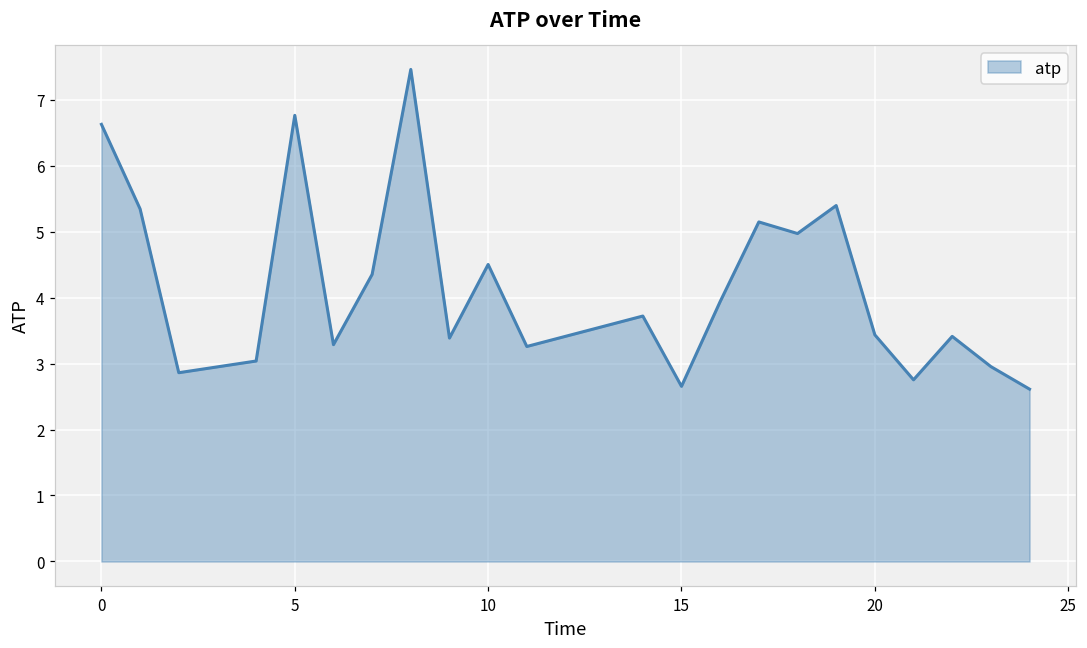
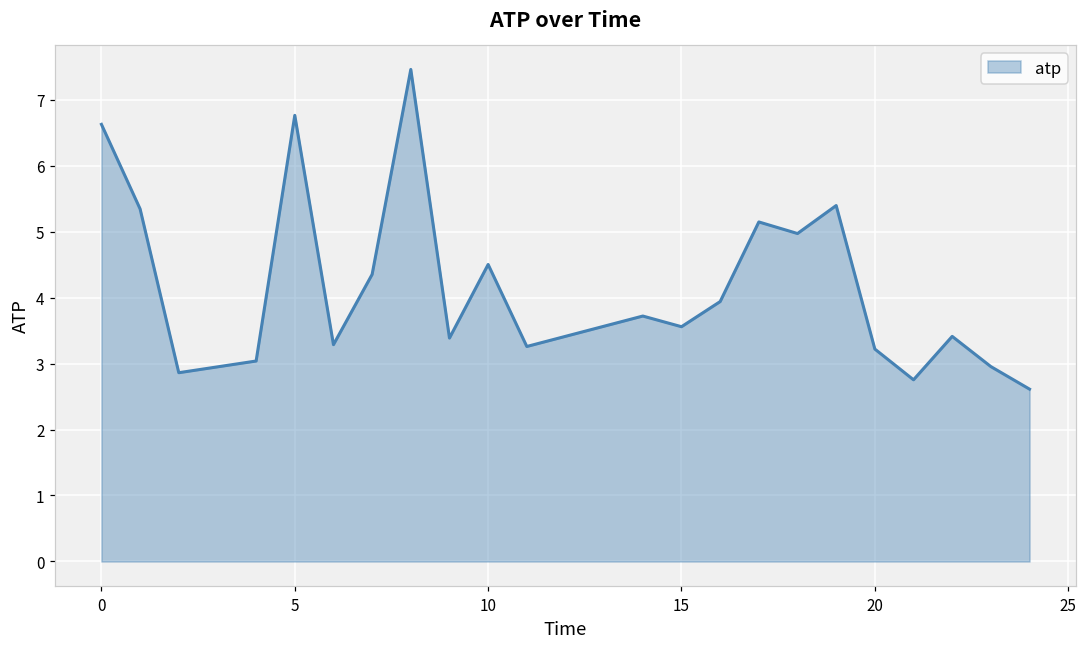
15: 2.7 -> 3.6
20: 3.4 -> 3.2
